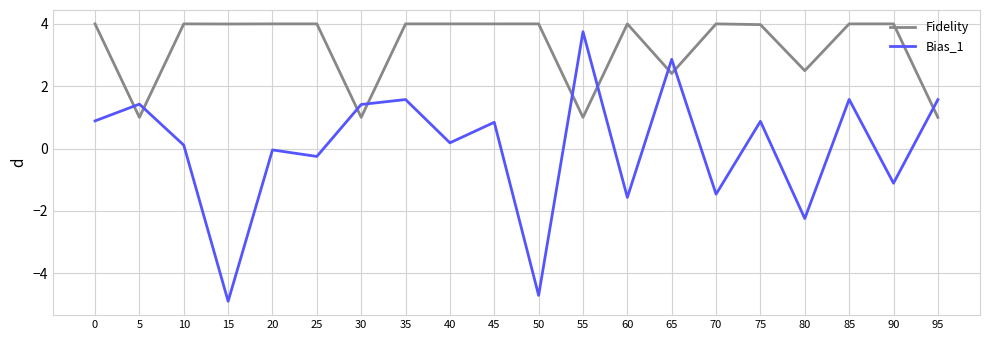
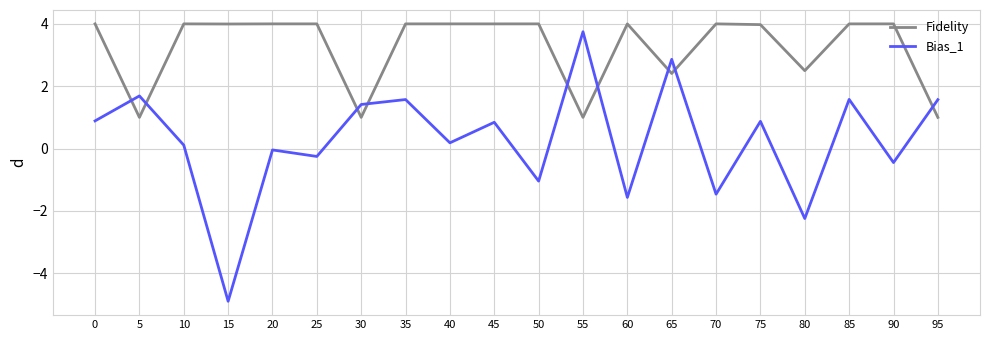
Bias_1, 5: 1.4 -> 1.7
Bias_1, 50: -4.7 -> -1.0
Bias_1, 90: -1.1 -> -0.4
